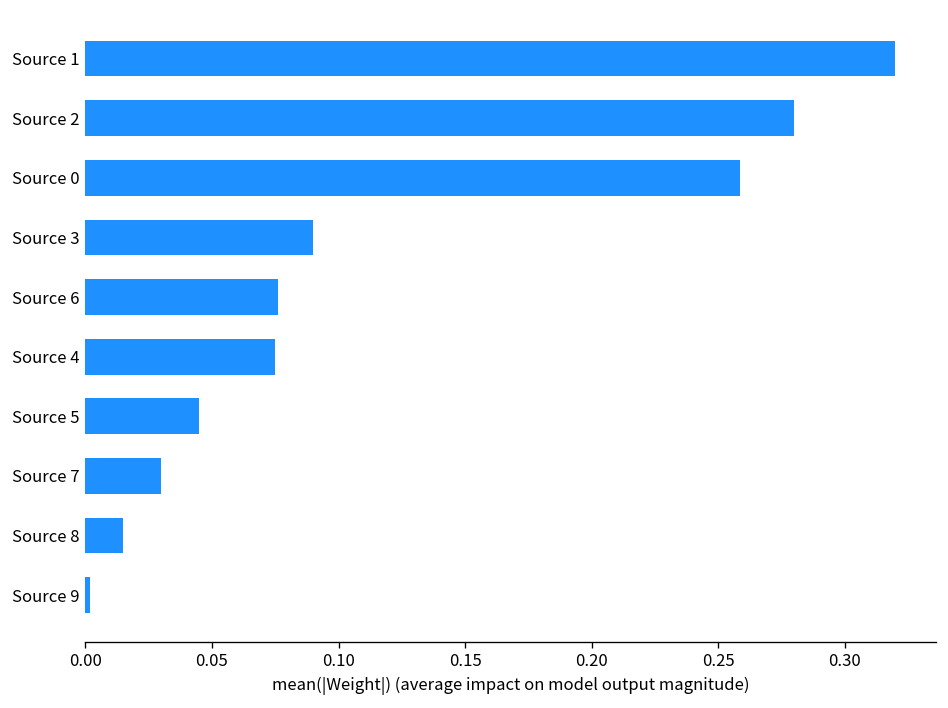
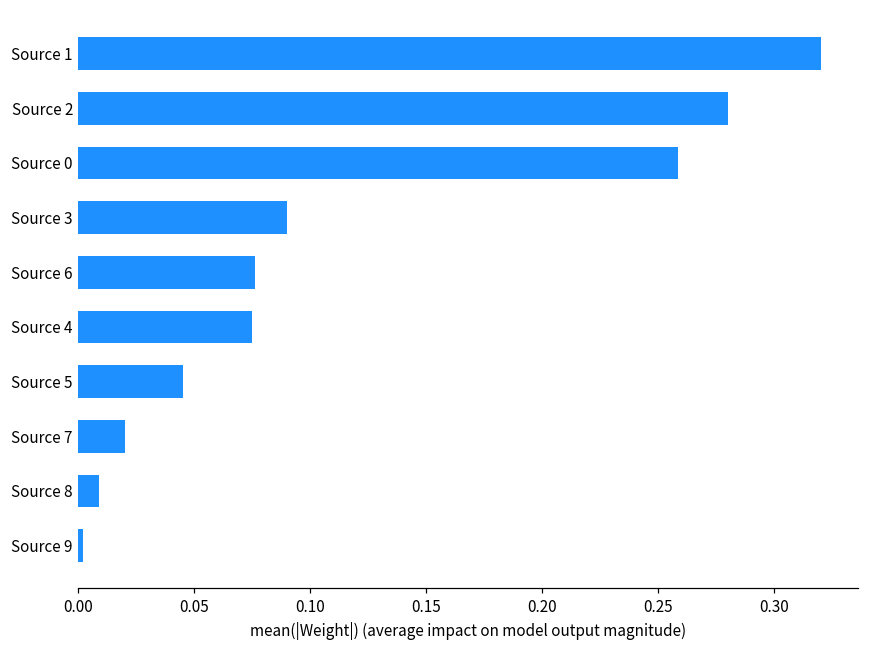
Source 7: 0.03 -> 0.02
Source 8: 0.015 -> 0.009
